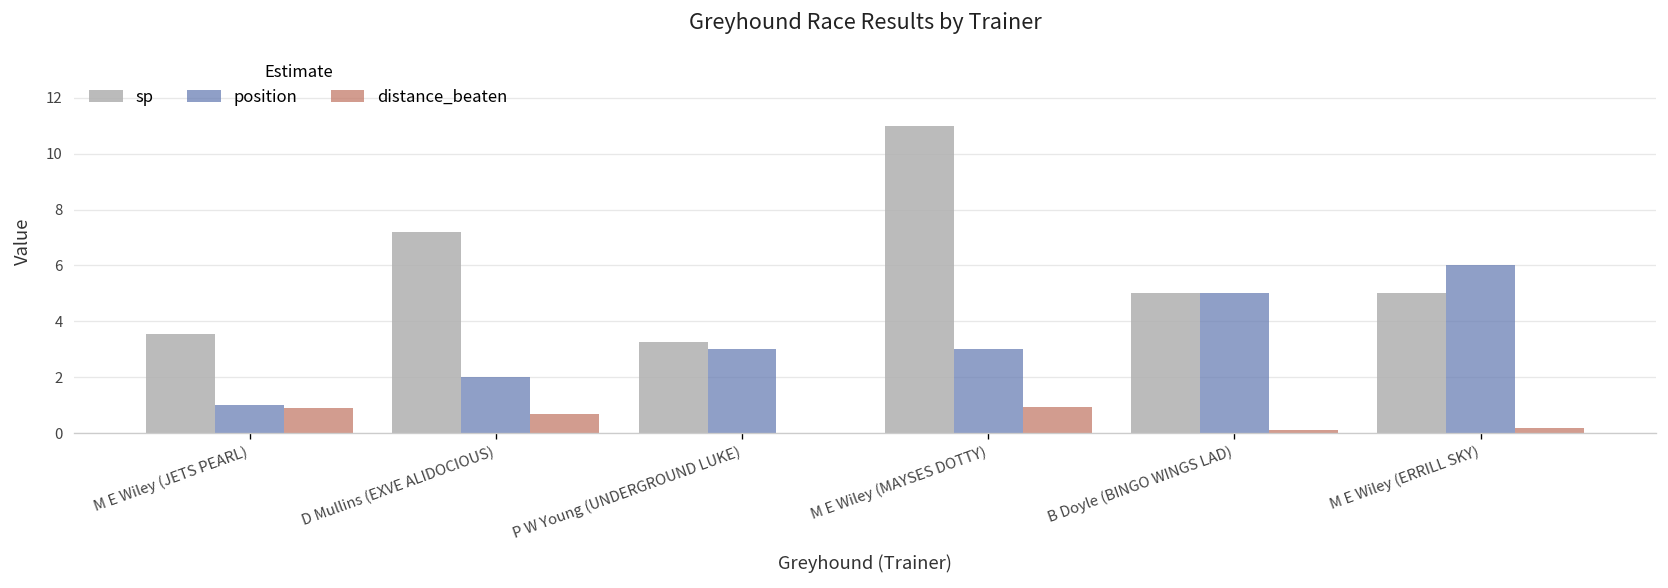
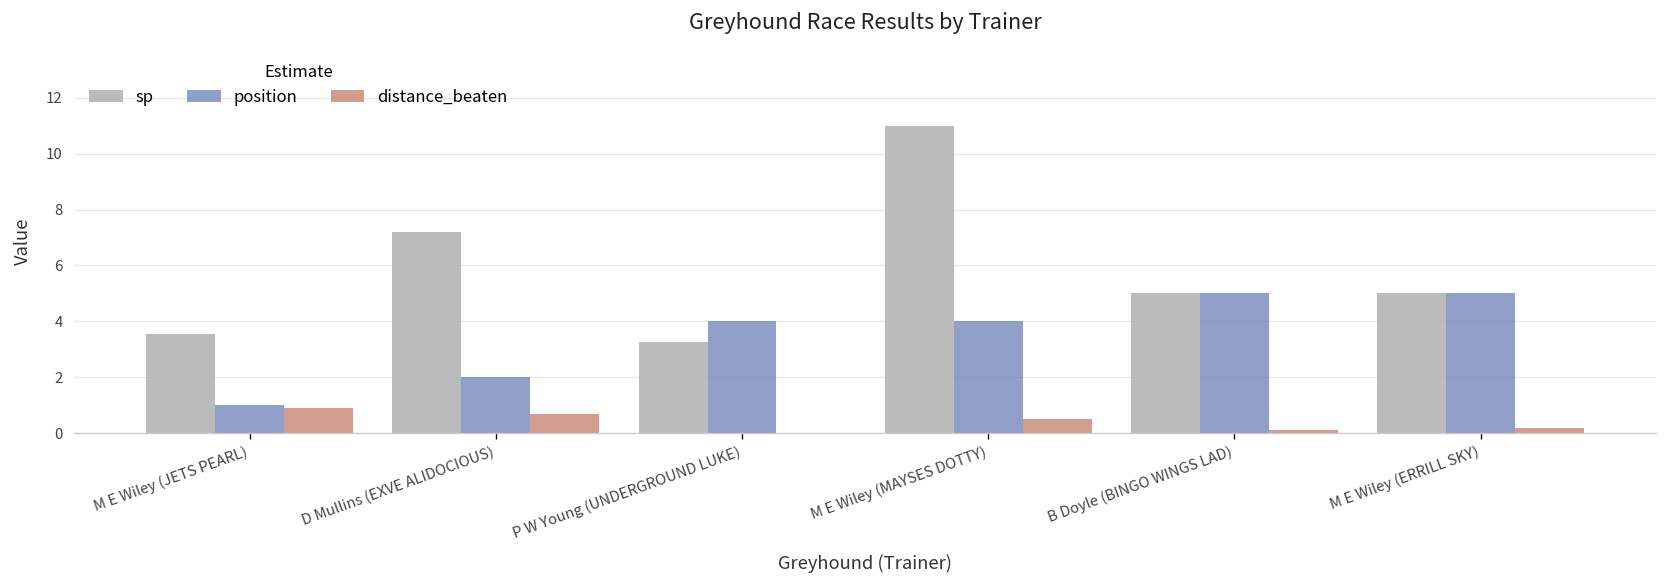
position, P W Young (UNDERGROUND LUKE): 3 -> 4
position, M E Wiley (MAYSES DOTTY): 3 -> 4
distance_beaten, M E Wiley (MAYSES DOTTY): 1.0 -> 0.5
position, M E Wiley (ERRILL SKY): 6 -> 5
